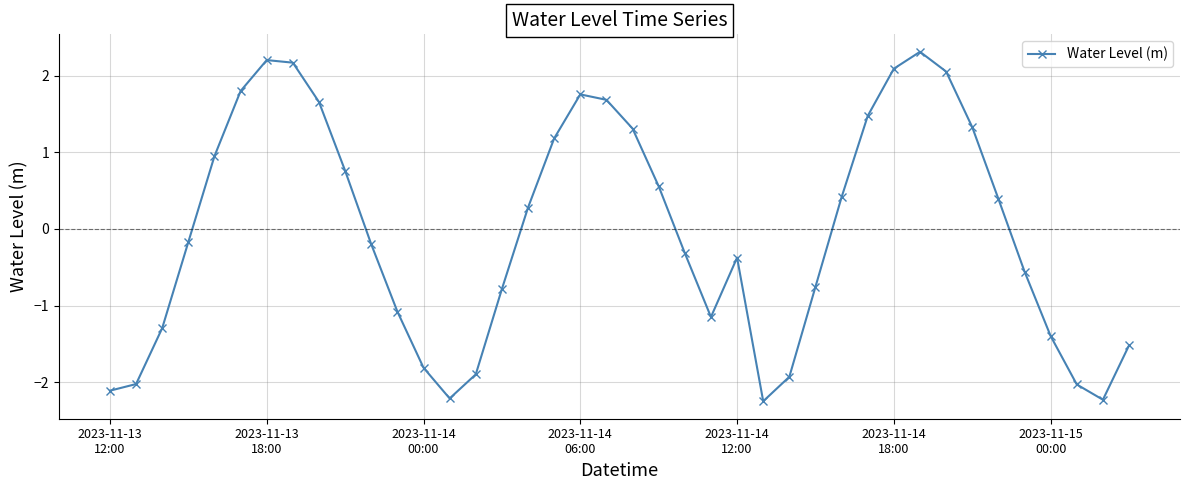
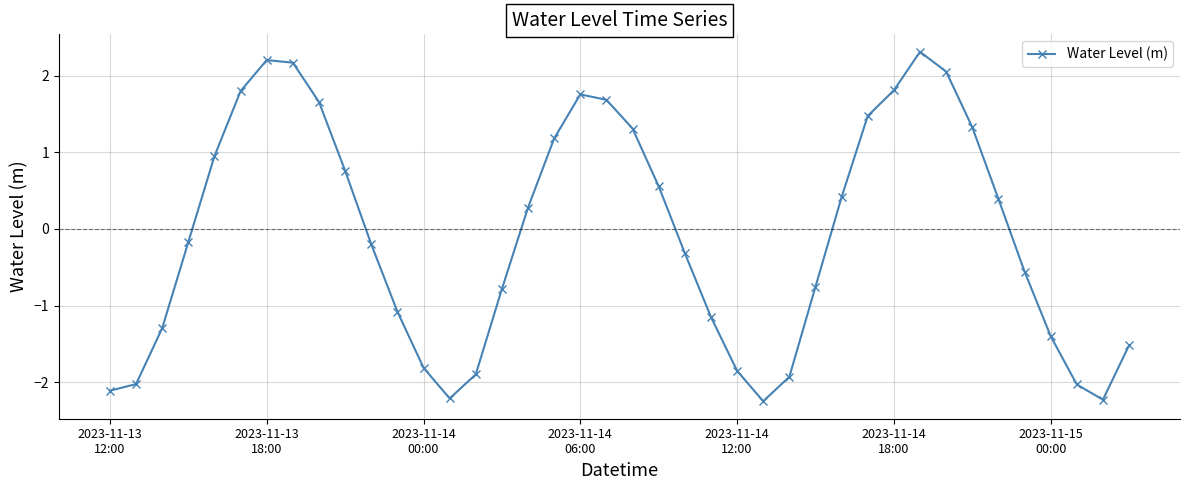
2023-11-14 12:00: -0.4 -> -1.9
2023-11-14 18:00: 2.1 -> 1.8
